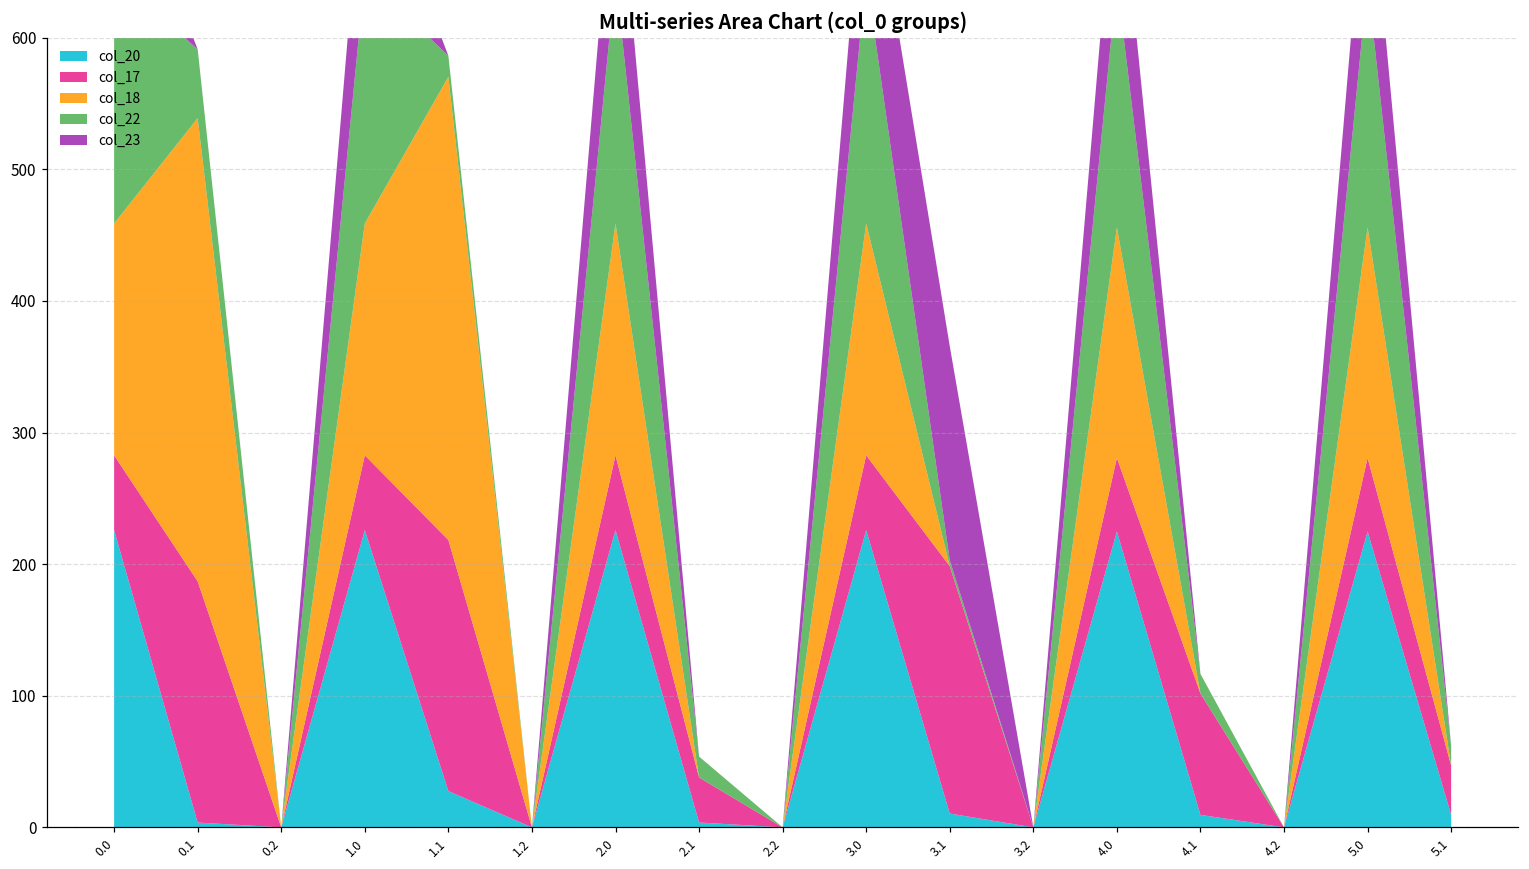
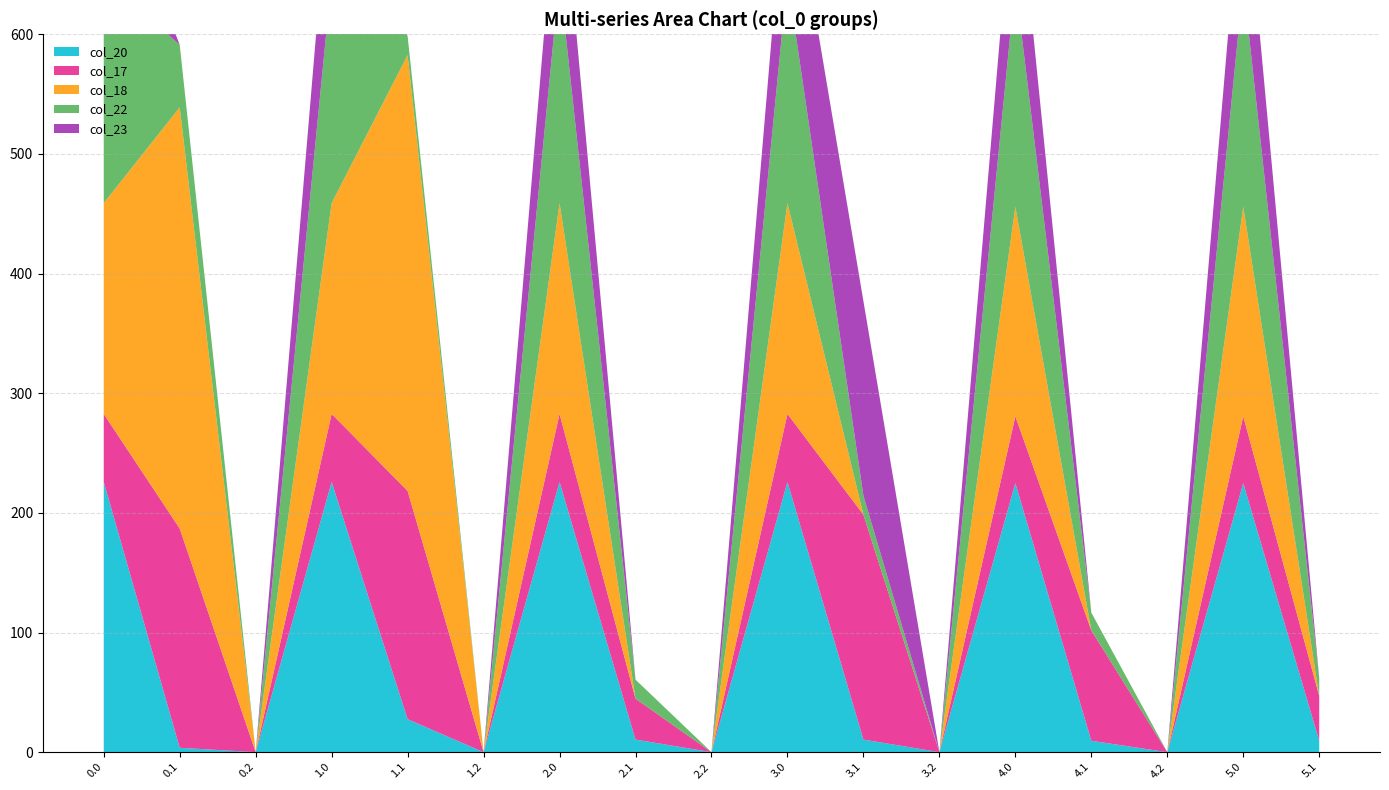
col_18, 1.1: 352 -> 364
col_20, 2.1: 4 -> 11
col_22, 3.1: 4 -> 16
